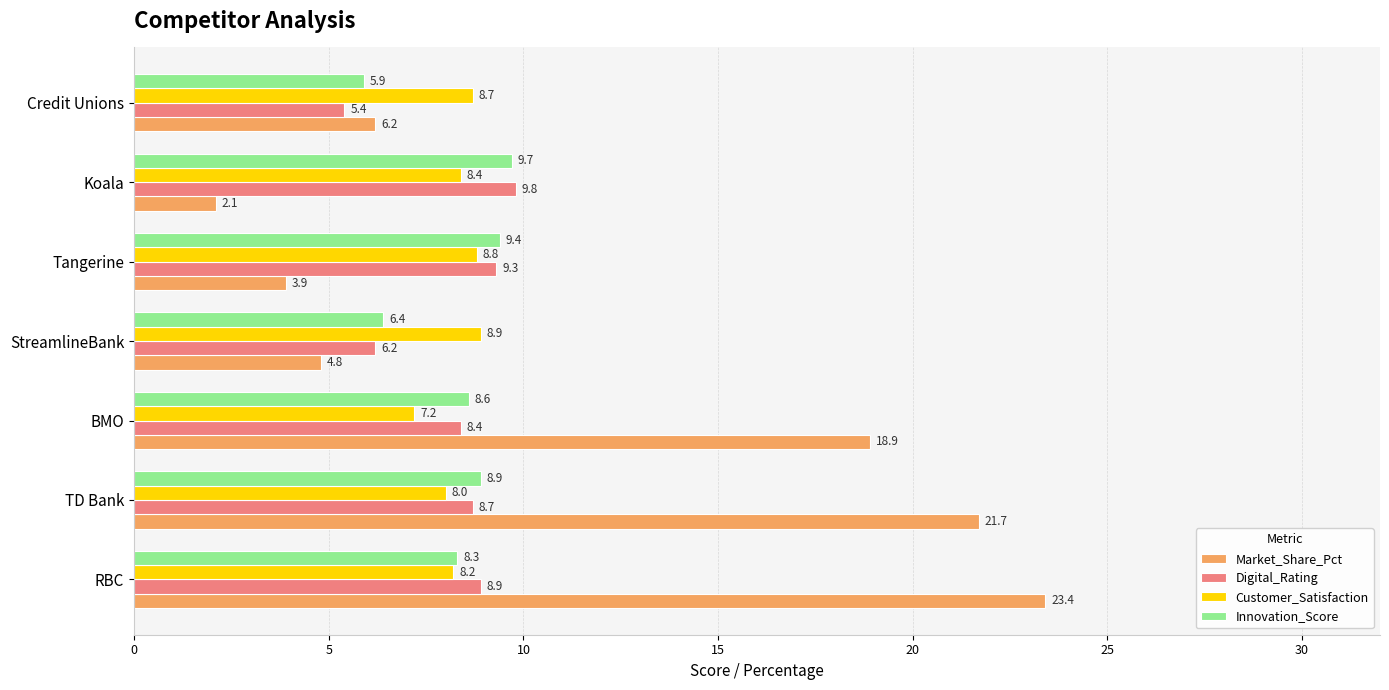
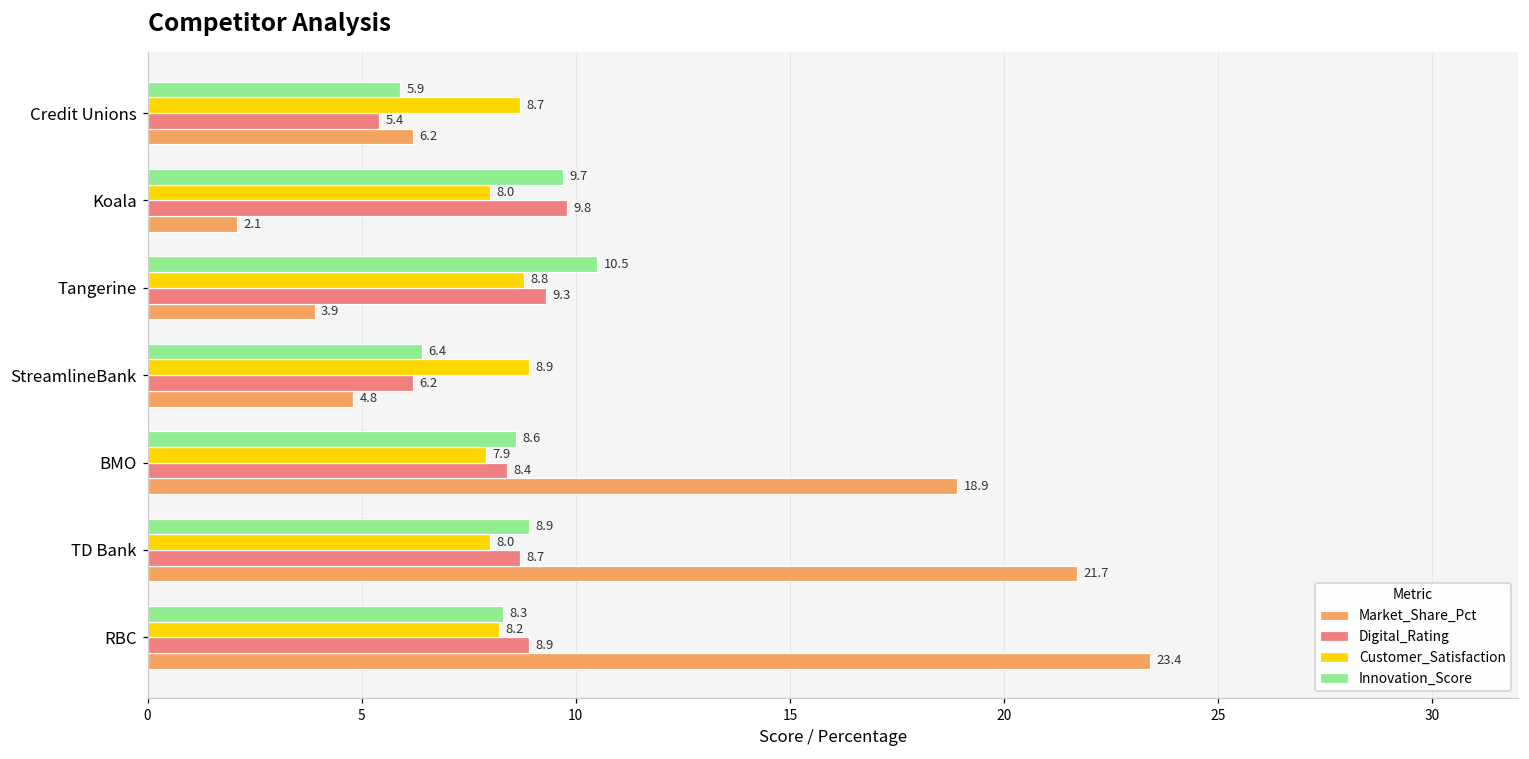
Customer_Satisfaction, Koala: 8.4 -> 8.0
Innovation_Score, Tangerine: 9.4 -> 10.5
Customer_Satisfaction, BMO: 7.2 -> 7.9
